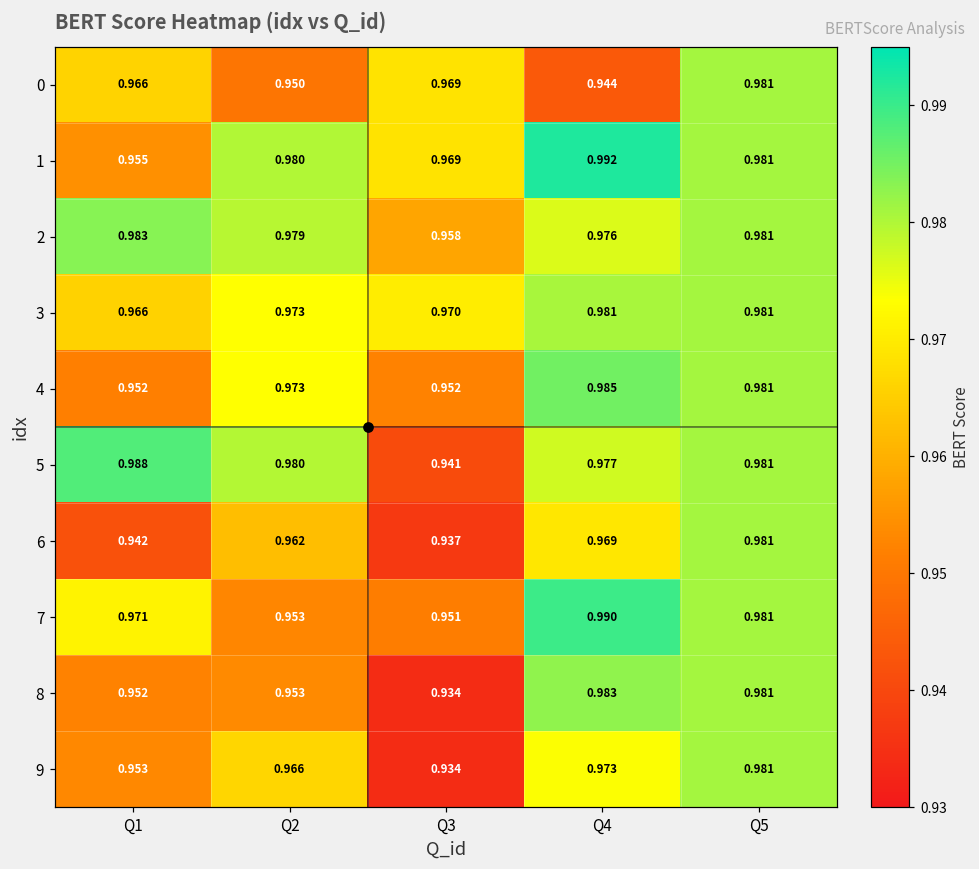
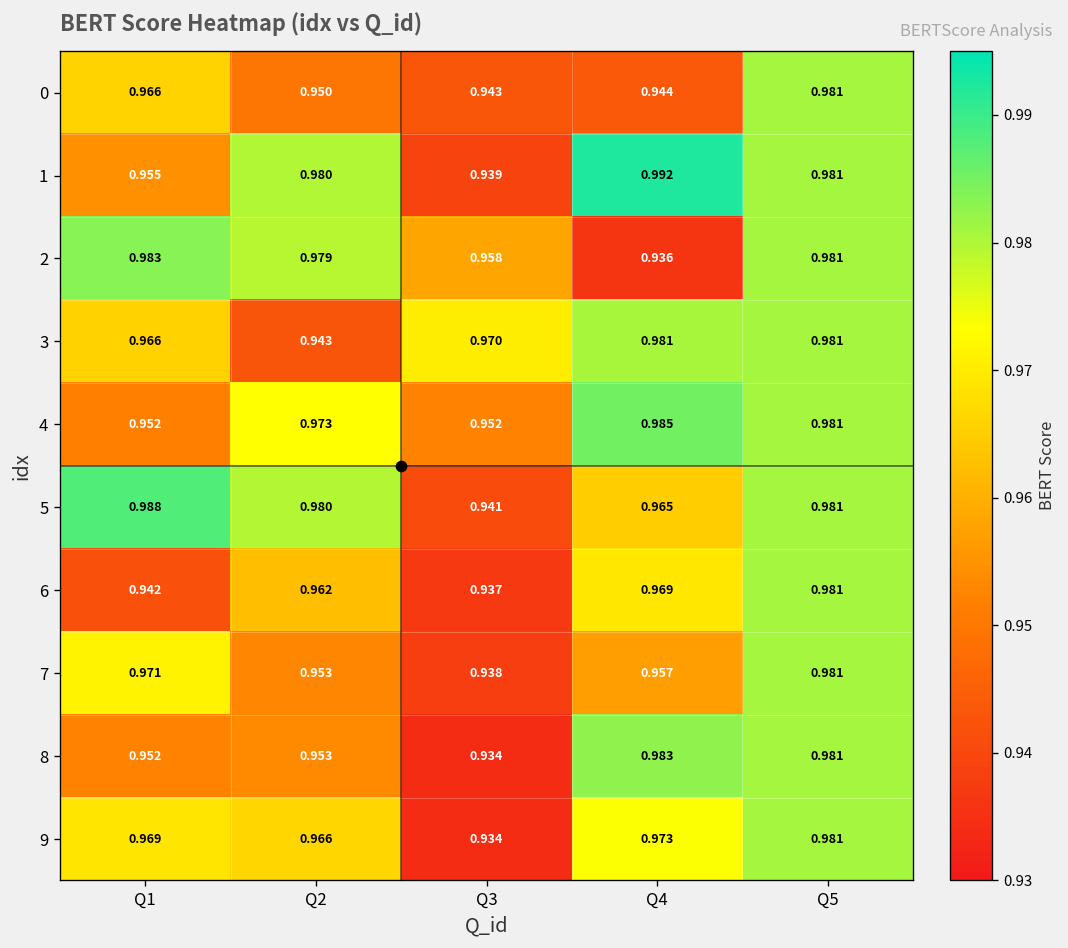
0, Q3: 0.969 -> 0.943
1, Q3: 0.969 -> 0.939
2, Q4: 0.976 -> 0.936
3, Q2: 0.973 -> 0.943
5, Q4: 0.977 -> 0.965
7, Q3: 0.951 -> 0.938
7, Q4: 0.990 -> 0.957
9, Q1: 0.953 -> 0.969
